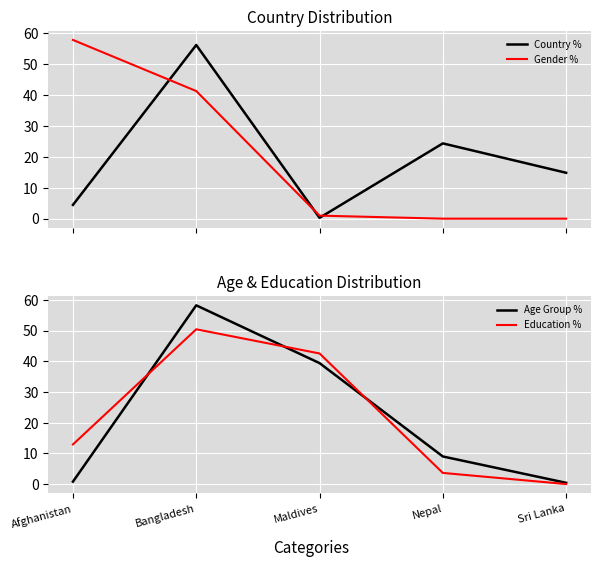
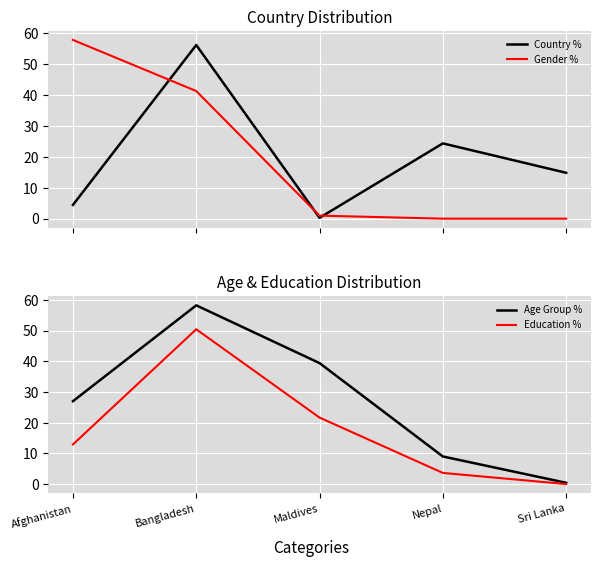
Age & Education Distribution, Age Group %, Afghanistan: 1 -> 27
Age & Education Distribution, Education %, Maldives: 43 -> 22
